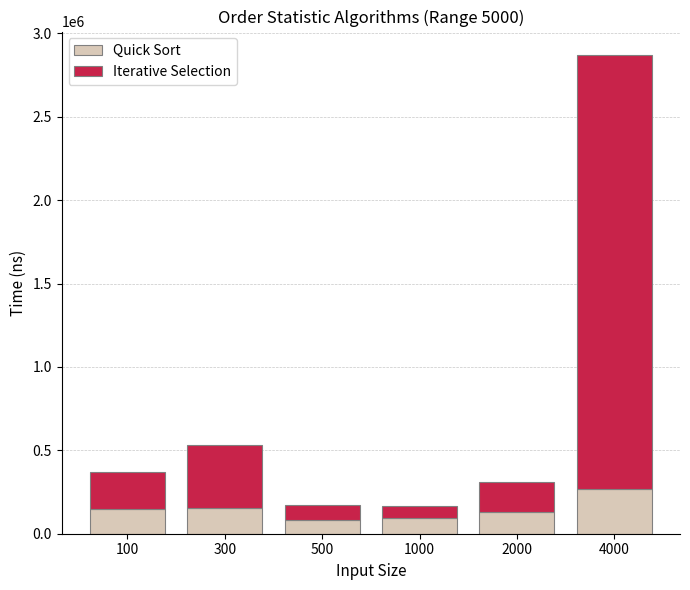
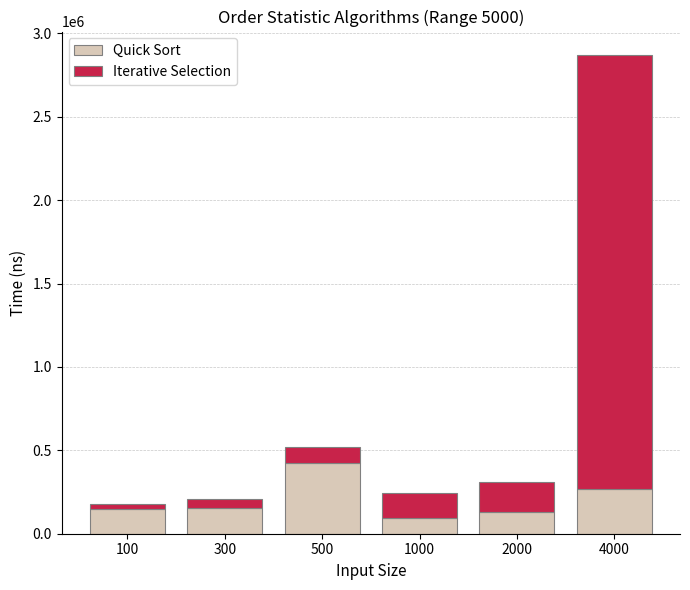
Iterative Selection, 100: 220000 -> 30000
Iterative Selection, 300: 380000 -> 60000
Quick Sort, 500: 80000 -> 430000
Iterative Selection, 1000: 70000 -> 150000
